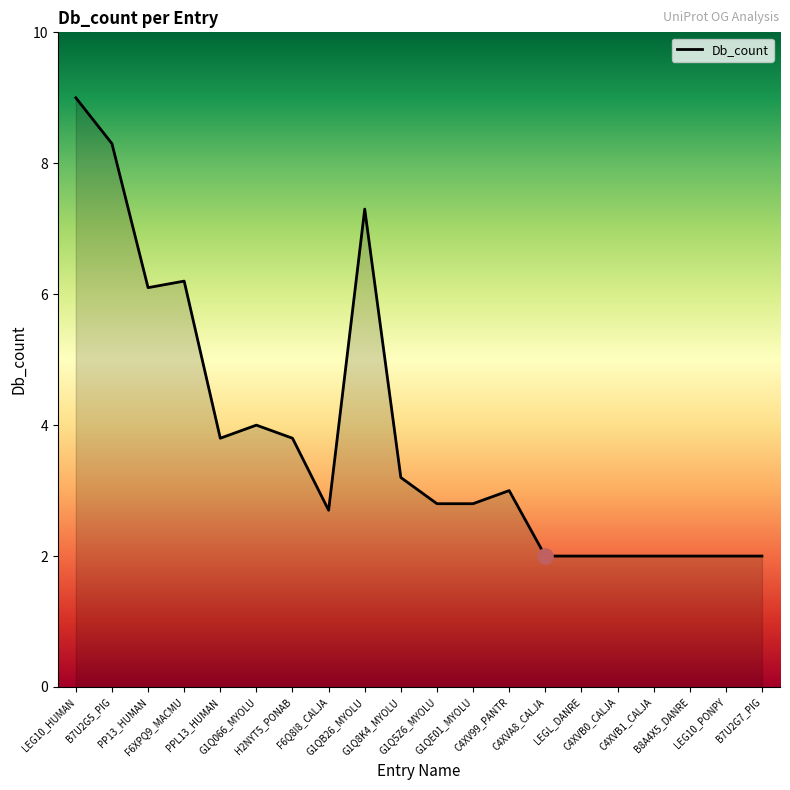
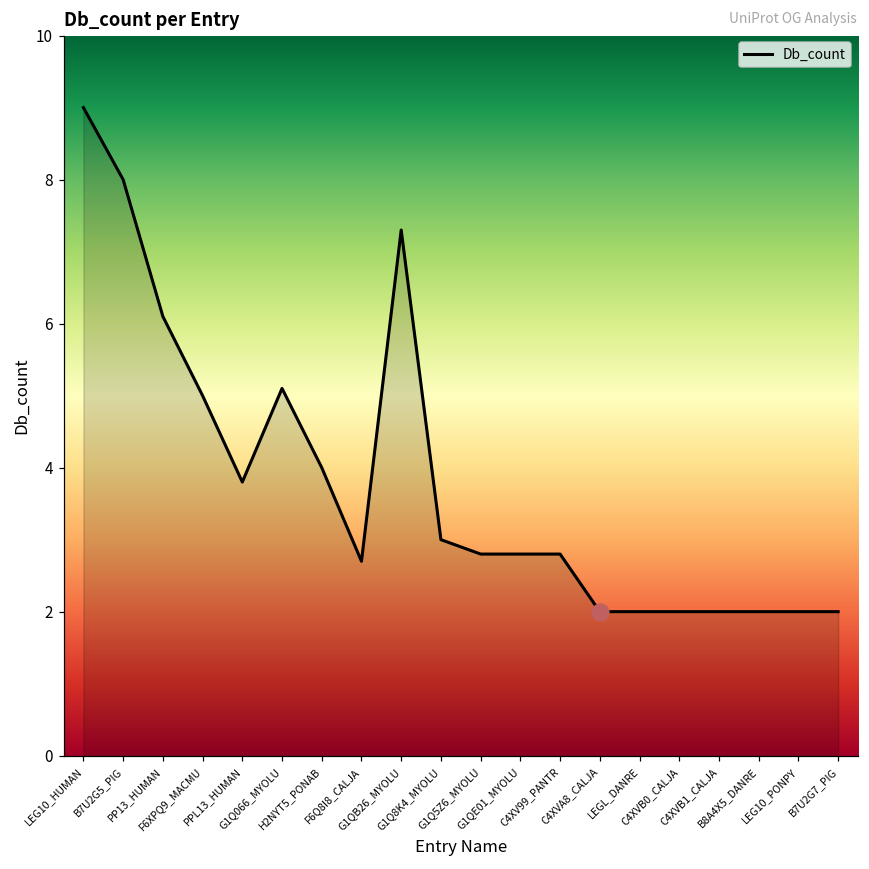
Db_count, B7U2G5_PIG: 8.3 -> 8.0
Db_count, F6XPQ9_MACMU: 6.2 -> 5.0
Db_count, G1Q066_MYOLU: 4.0 -> 5.1
Db_count, H2NYT5_PONAB: 3.8 -> 4.0
Db_count, G1Q8K4_MYOLU: 3.2 -> 3.0
Db_count, C4XV99_PANTR: 3.0 -> 2.8
